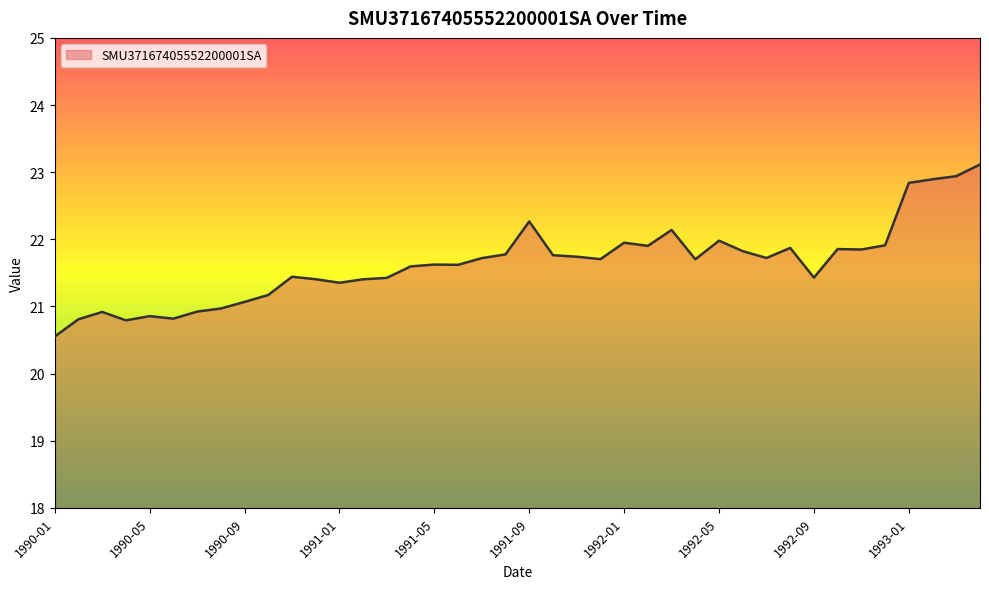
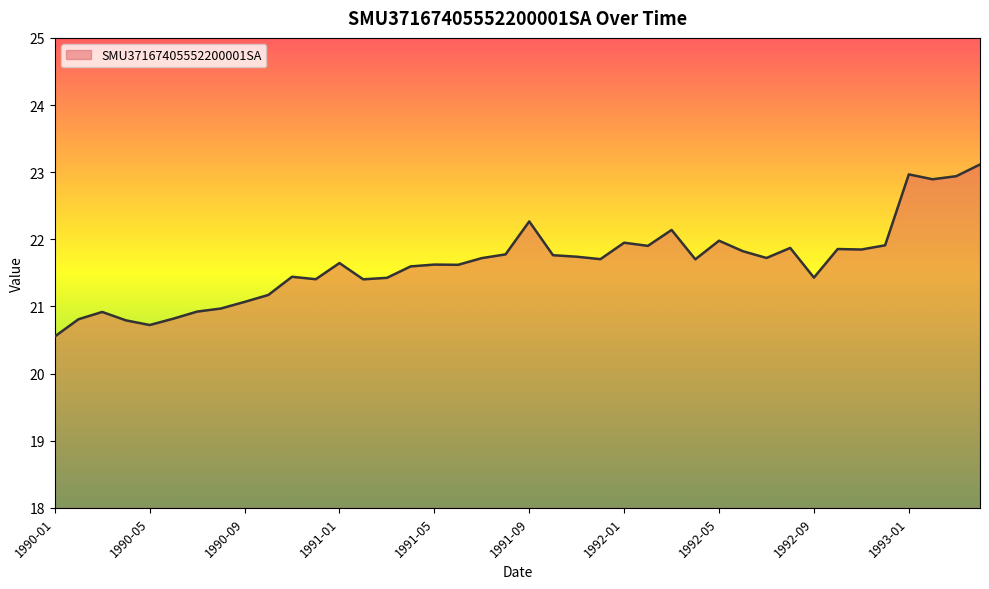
1990-05: 20.9 -> 20.7
1991-01: 21.4 -> 21.6
1993-01: 22.8 -> 23.0
